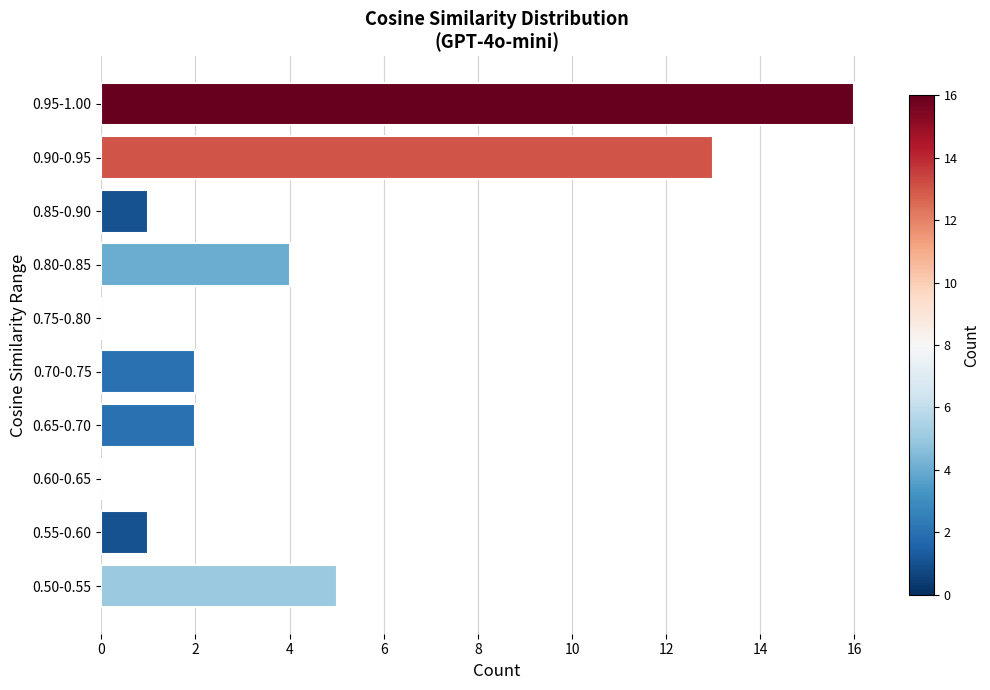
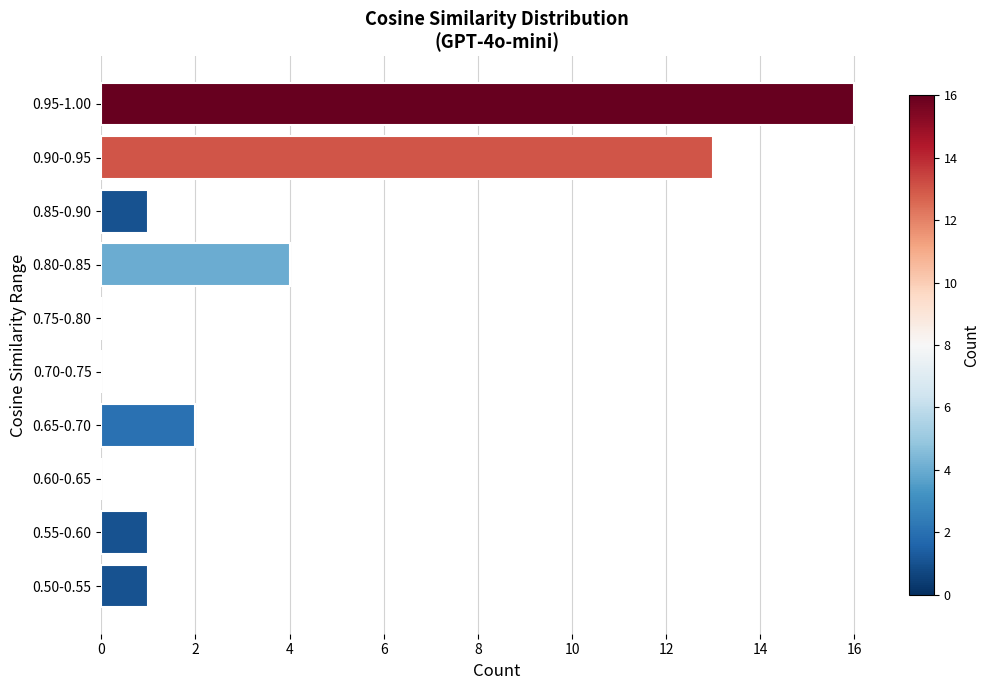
0.70-0.75: 2 -> 0
0.50-0.55: 5 -> 1
